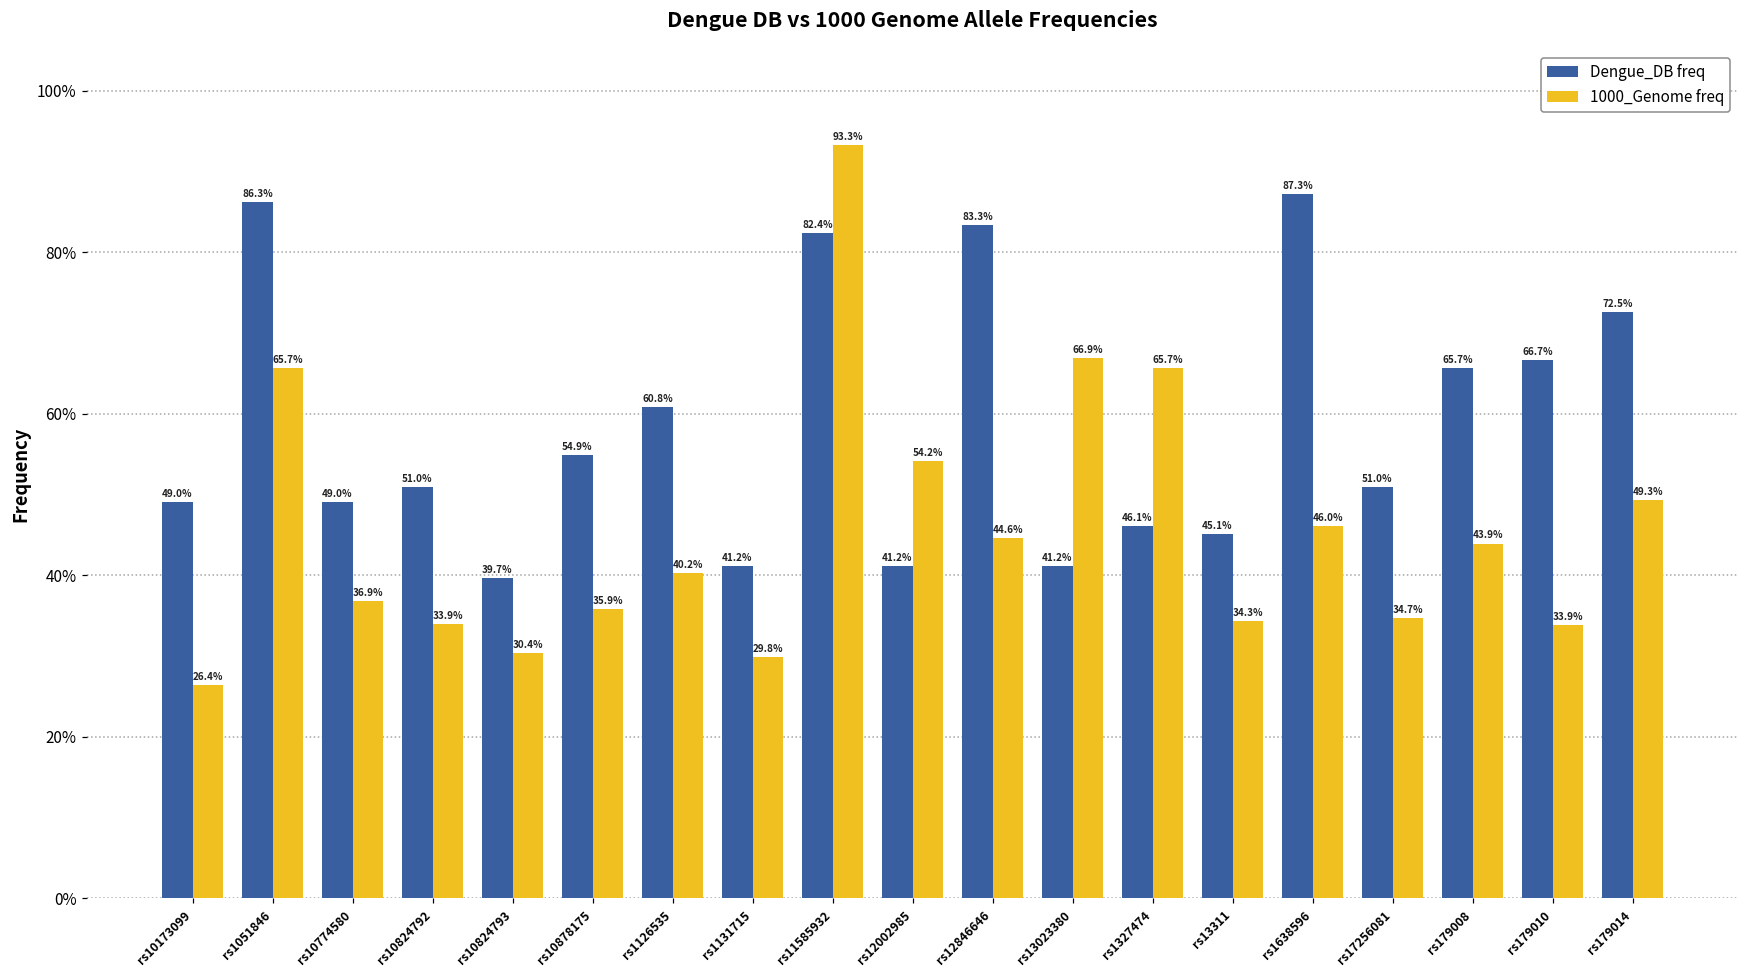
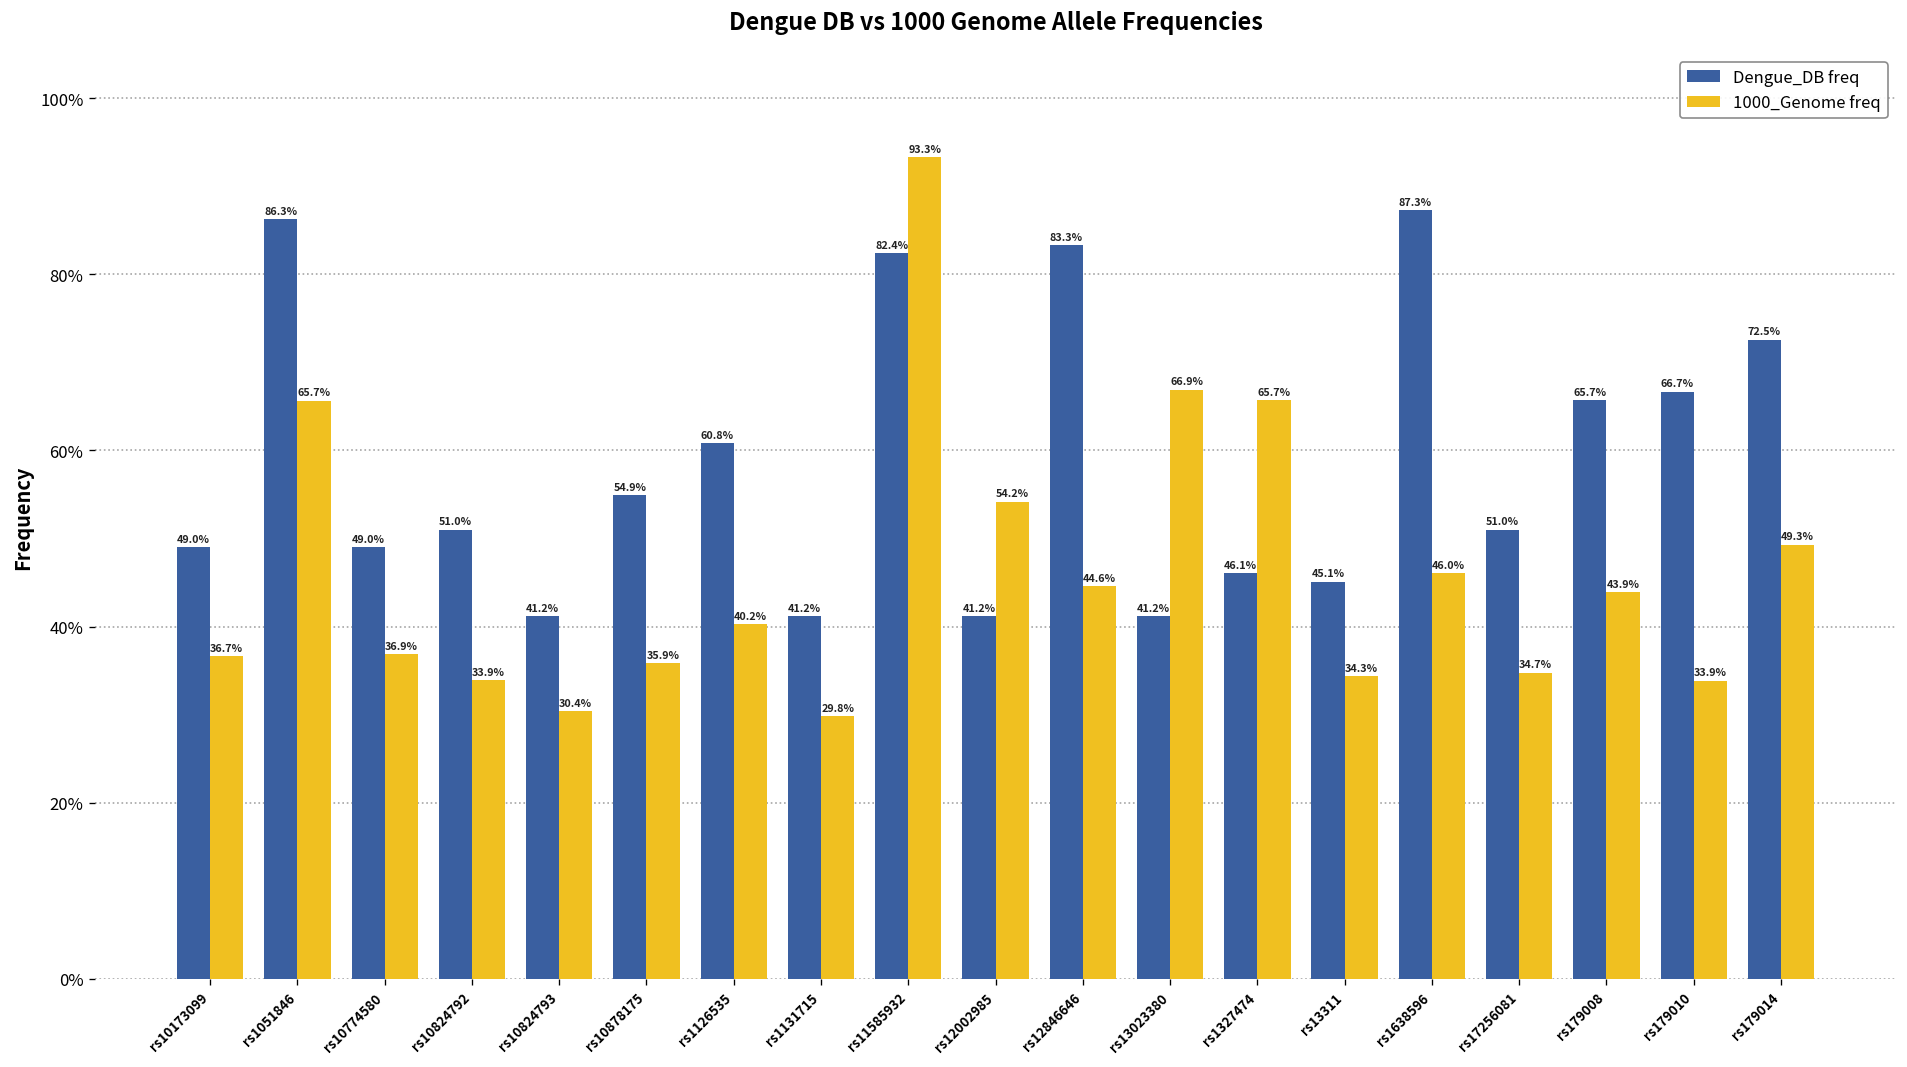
1000_Genome freq, rs10173099: 26.4% -> 36.7%
Dengue_DB freq, rs10824793: 39.7% -> 41.2%
